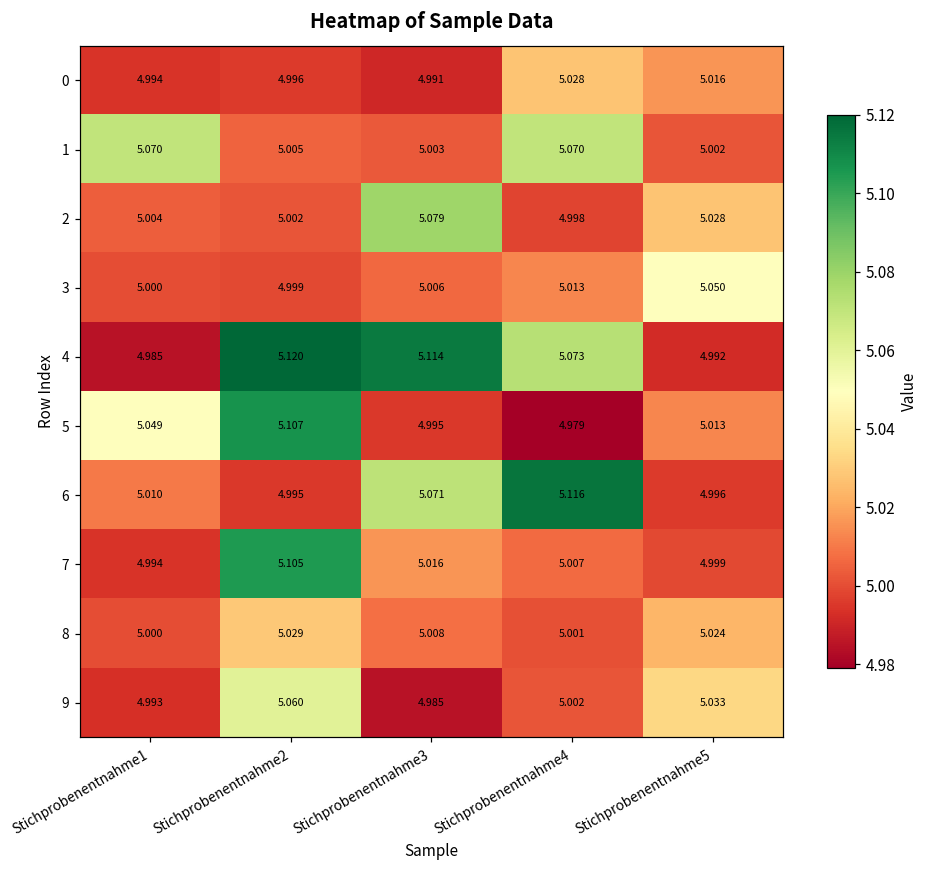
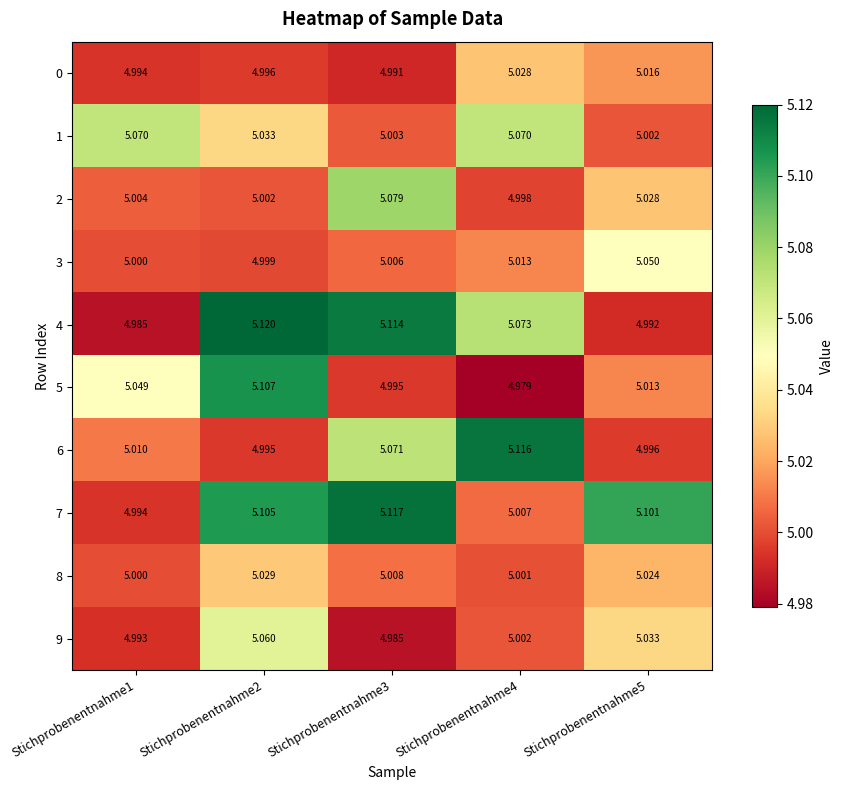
1, Stichprobenentnahme2: 5.005 -> 5.033
7, Stichprobenentnahme3: 5.016 -> 5.117
7, Stichprobenentnahme5: 4.999 -> 5.101
